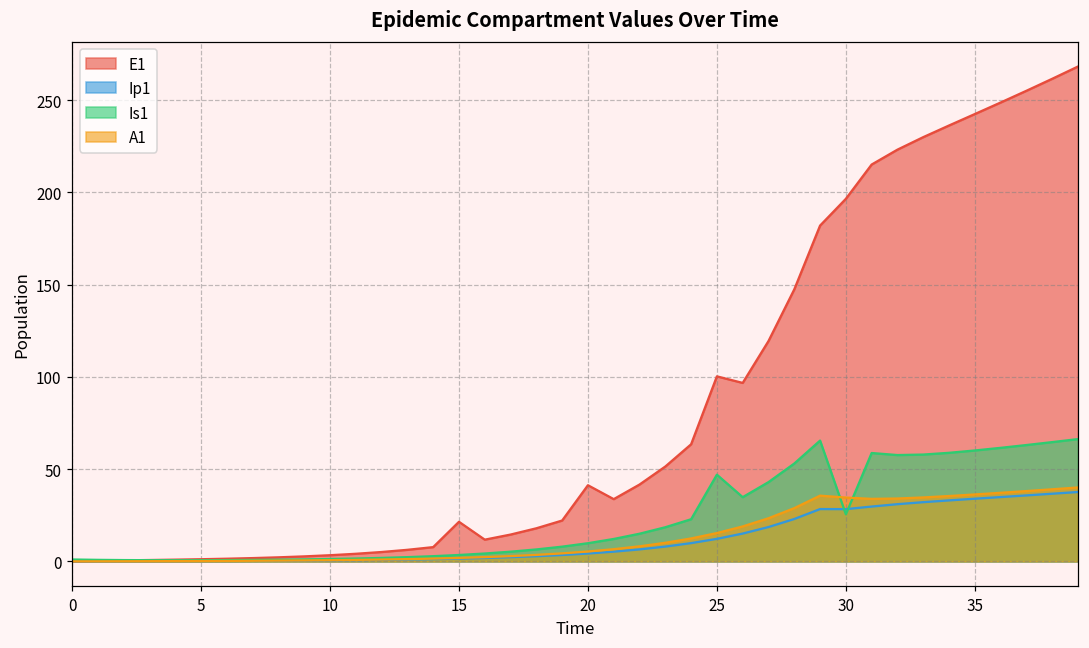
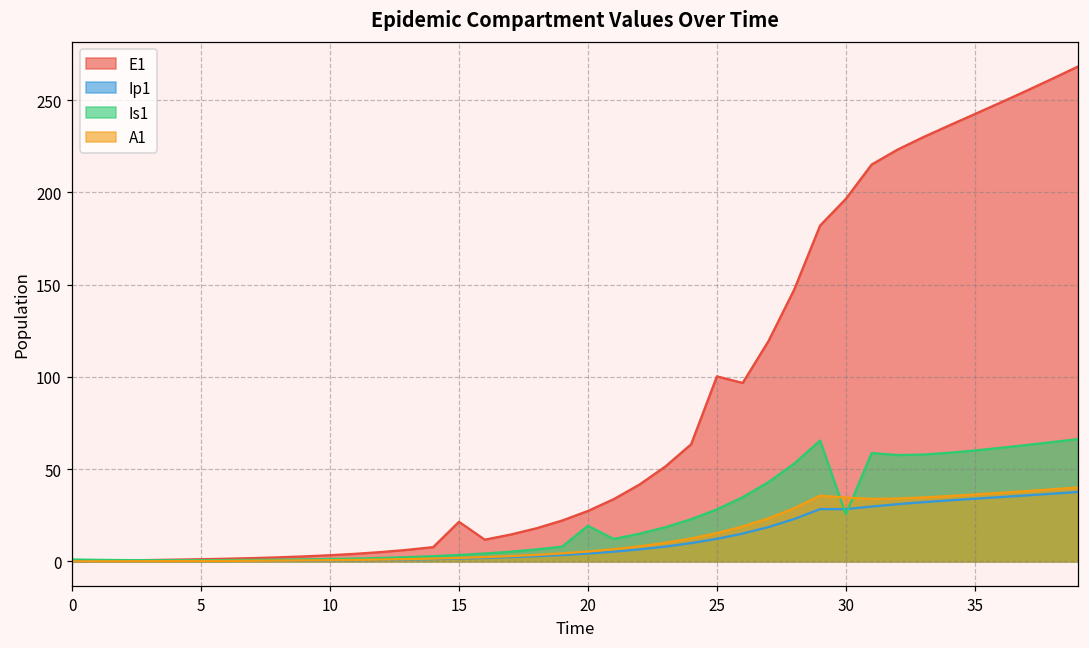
E1, 20: 41 -> 27
Is1, 20: 10 -> 19
Is1, 25: 47 -> 28
